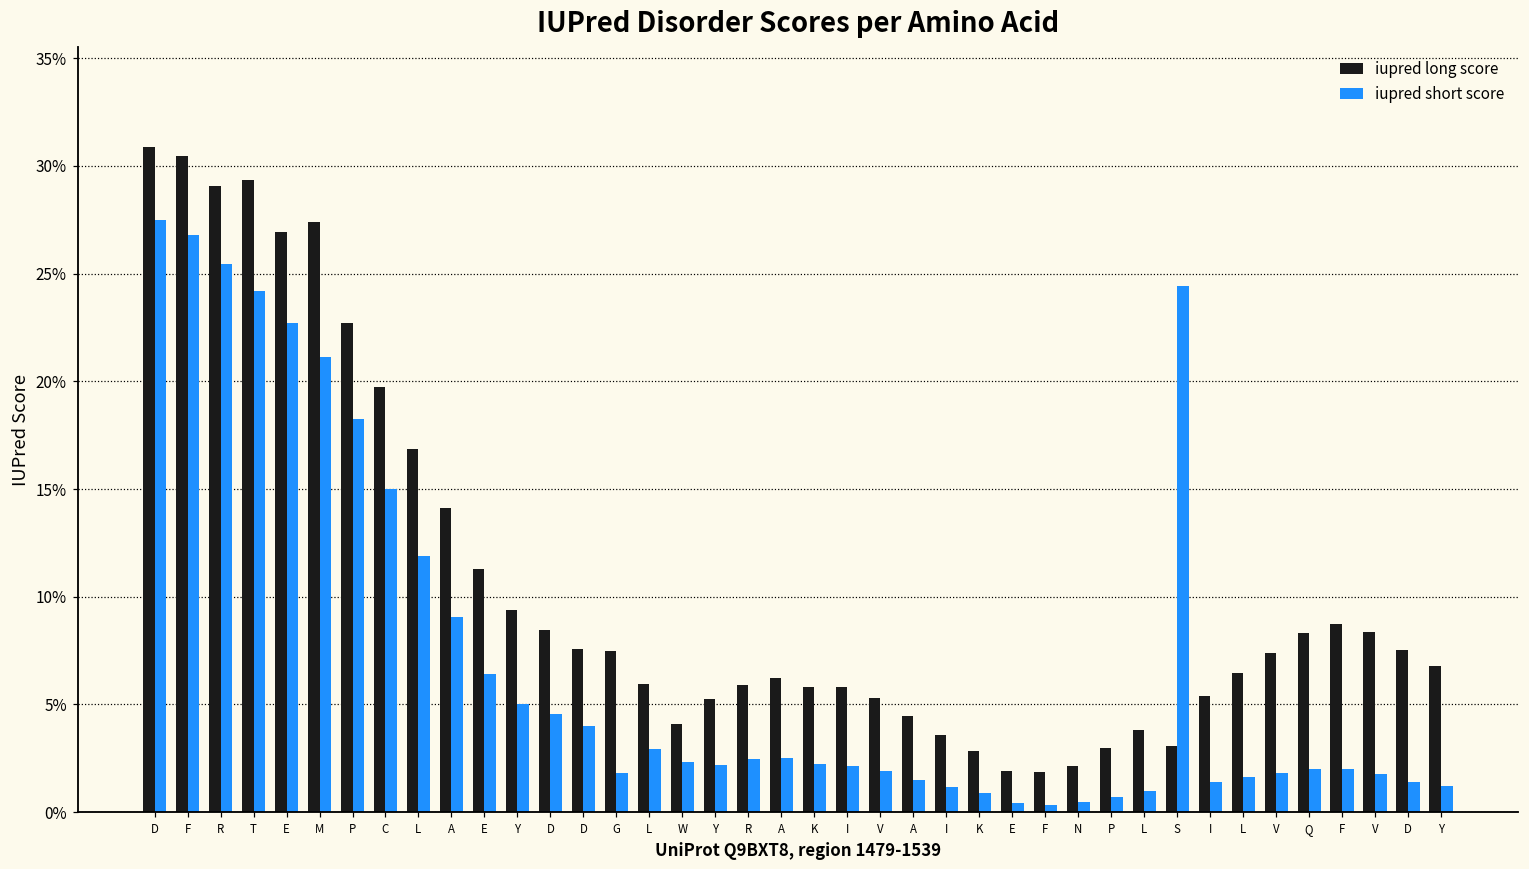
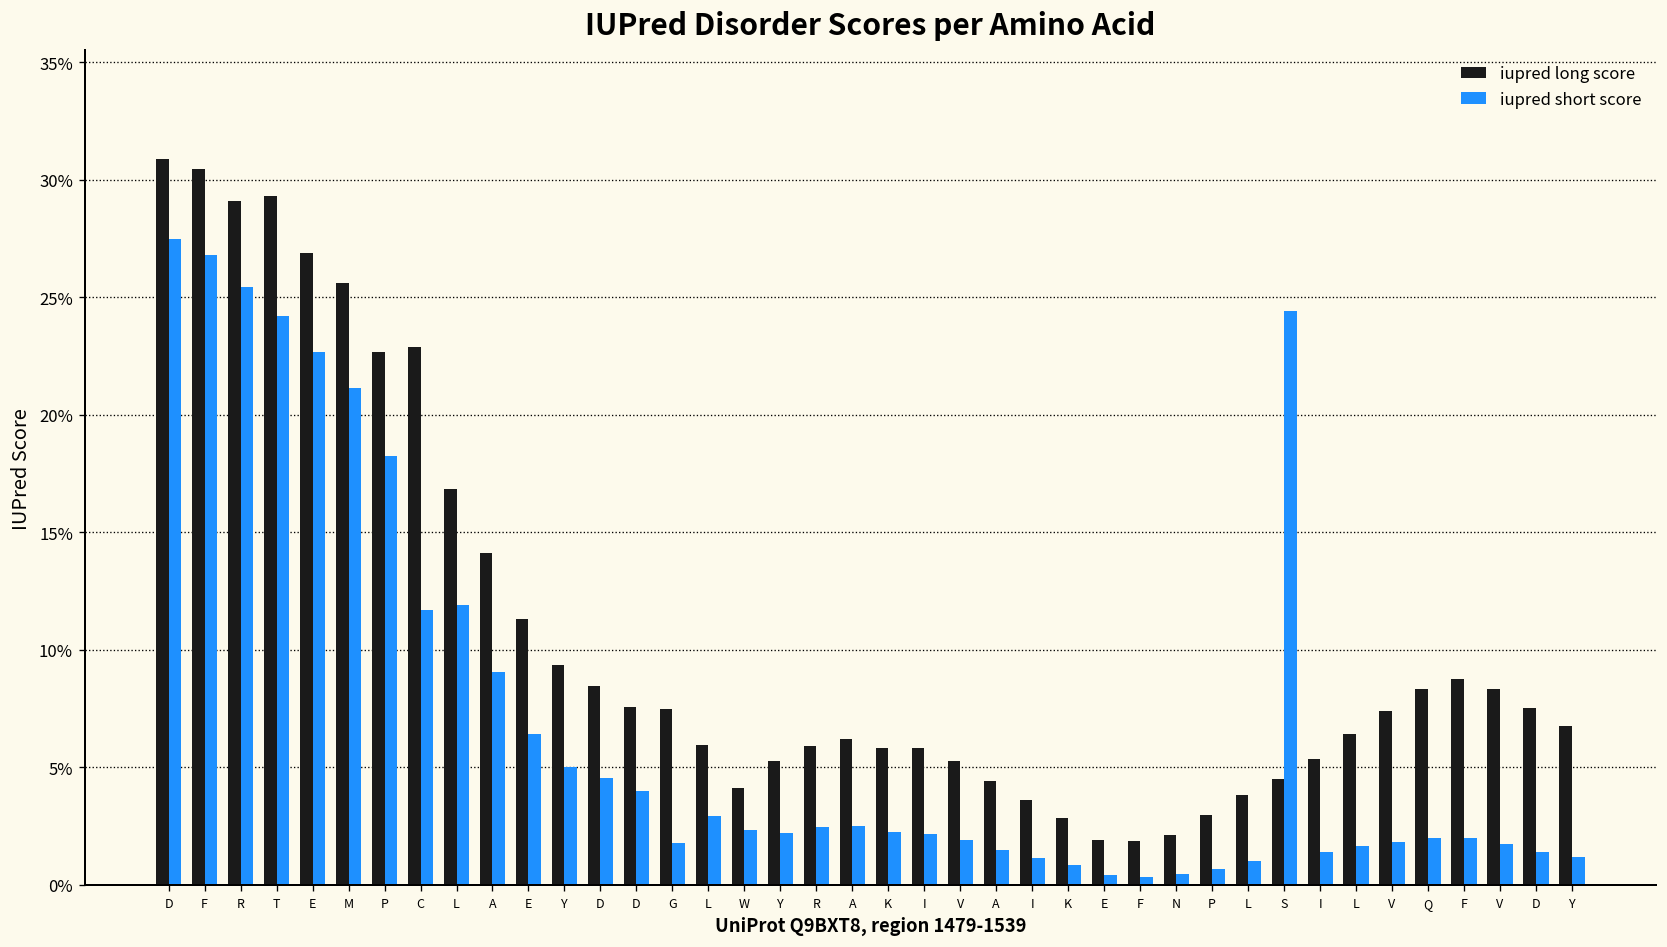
iupred long score, M: 27.4% -> 25.6%
iupred long score, C: 19.7% -> 22.9%
iupred short score, C: 15.0% -> 11.7%
iupred long score, S: 3.1% -> 4.5%
